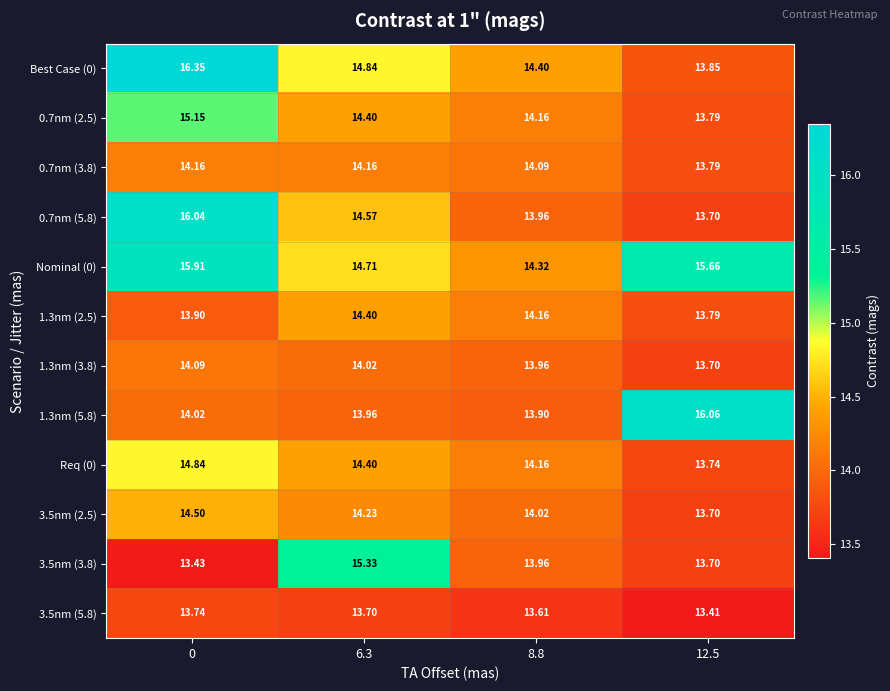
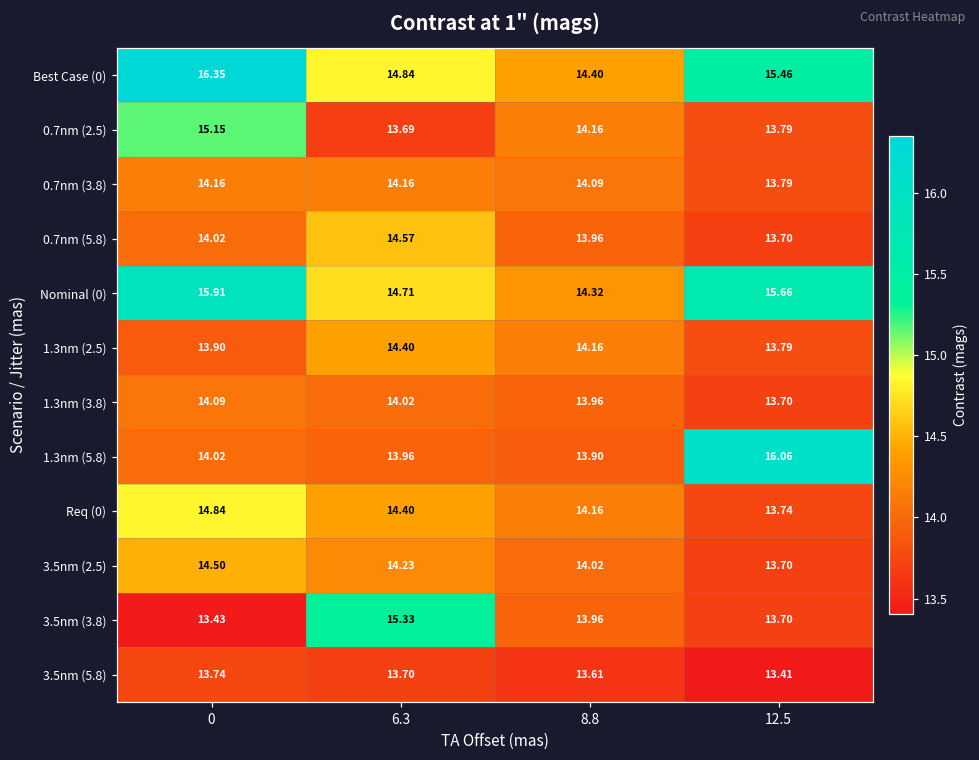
Best Case (0), 12.5: 13.85 -> 15.46
0.7nm (2.5), 6.3: 14.40 -> 13.69
0.7nm (5.8), 0: 16.04 -> 14.02
